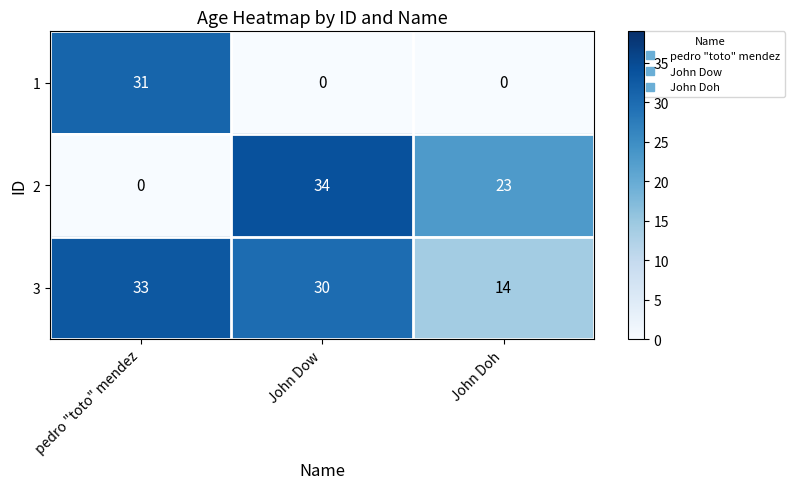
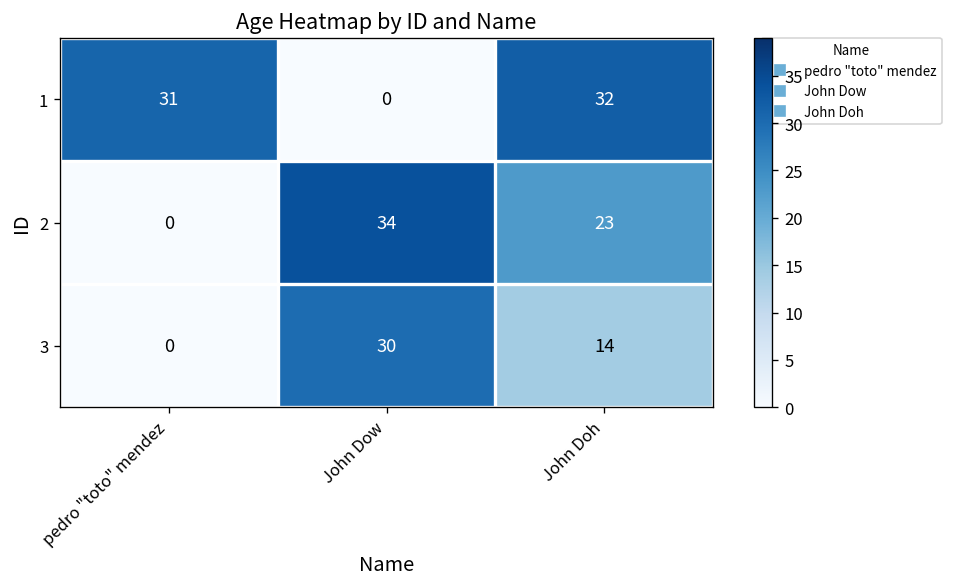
1, John Doh: 0 -> 32
3, pedro "toto" mendez: 33 -> 0
